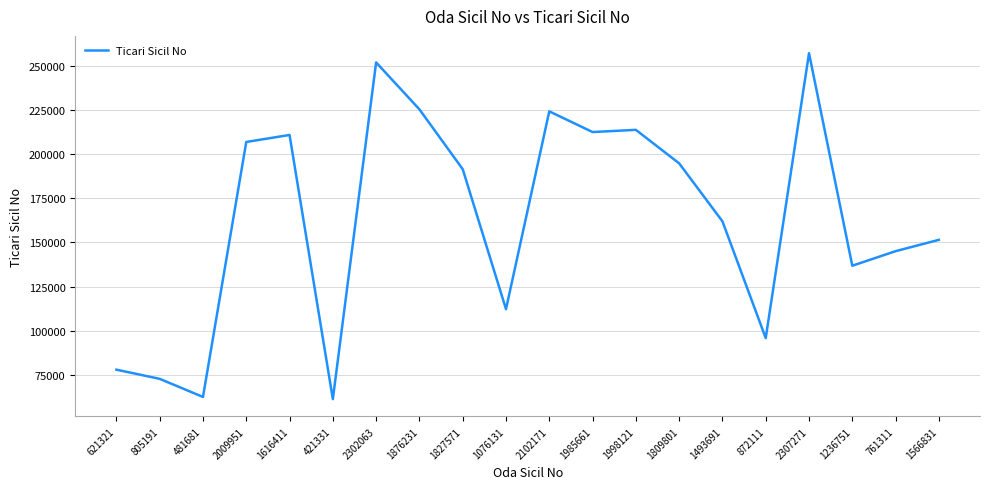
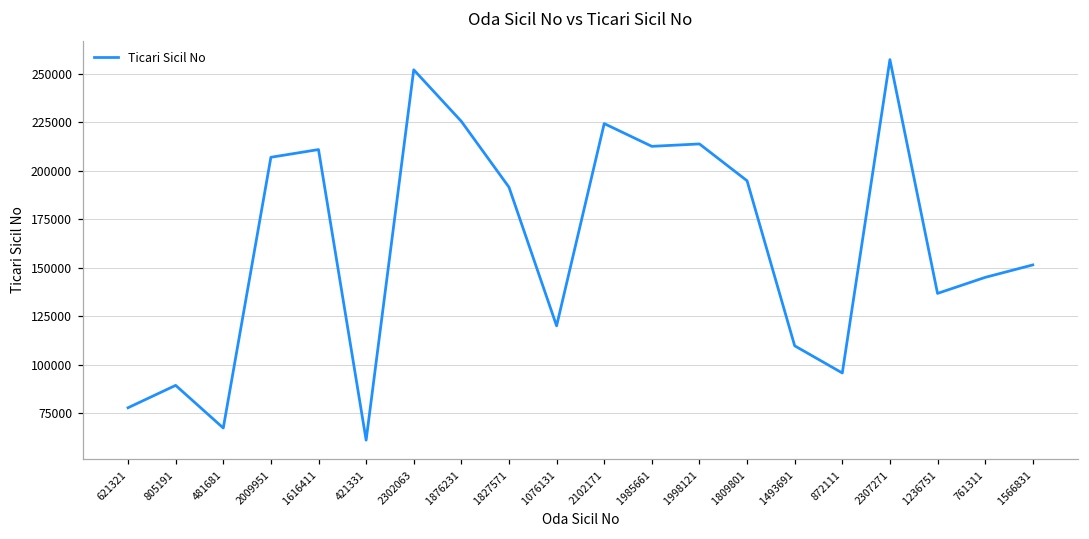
805191: 73000 -> 89000
481681: 62000 -> 67000
1076131: 112000 -> 120000
1493691: 162000 -> 110000
